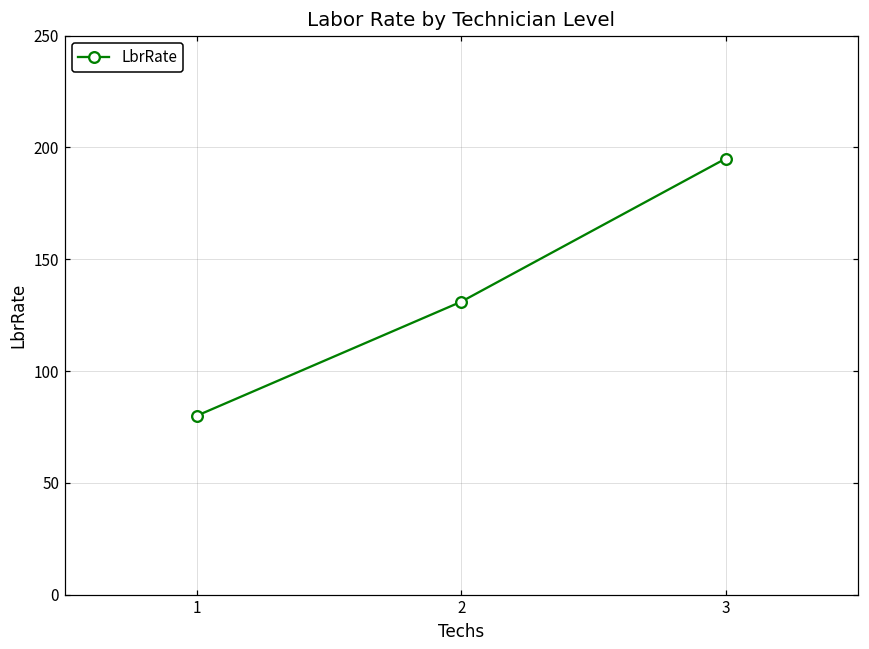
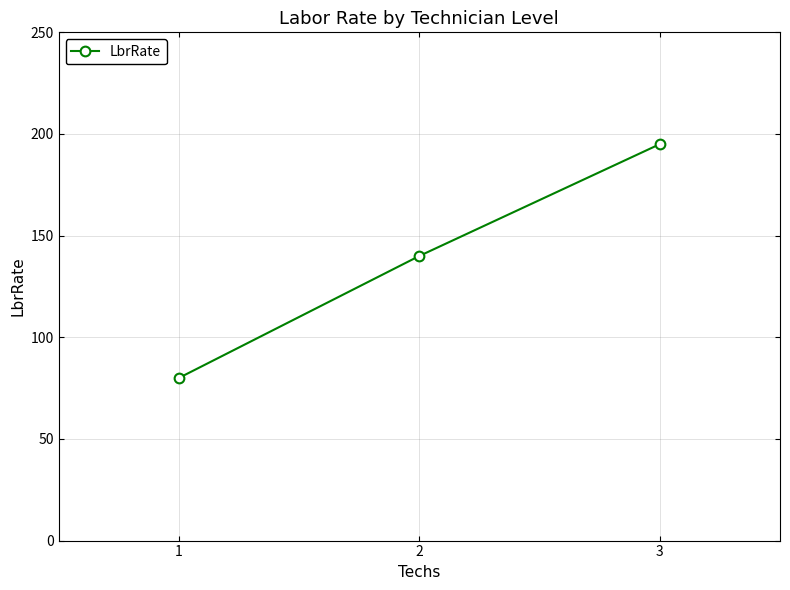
2: 131 -> 140
